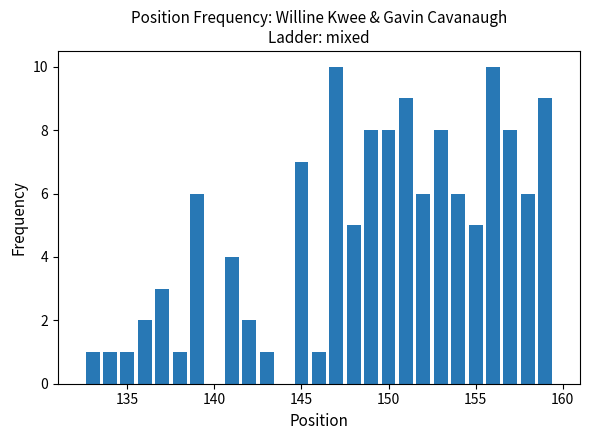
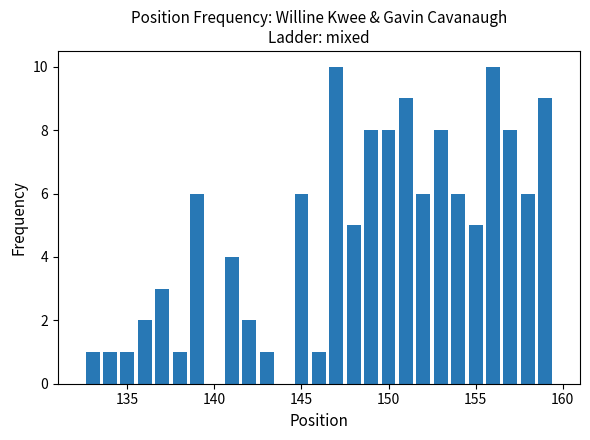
145: 7 -> 6
